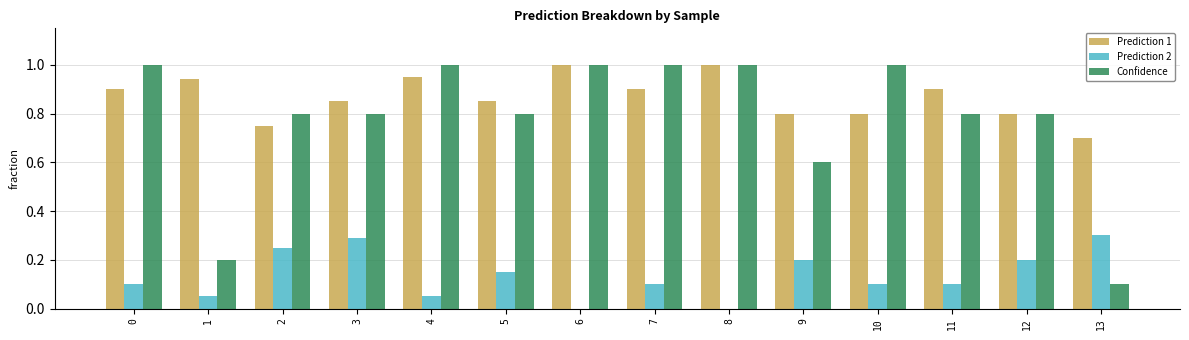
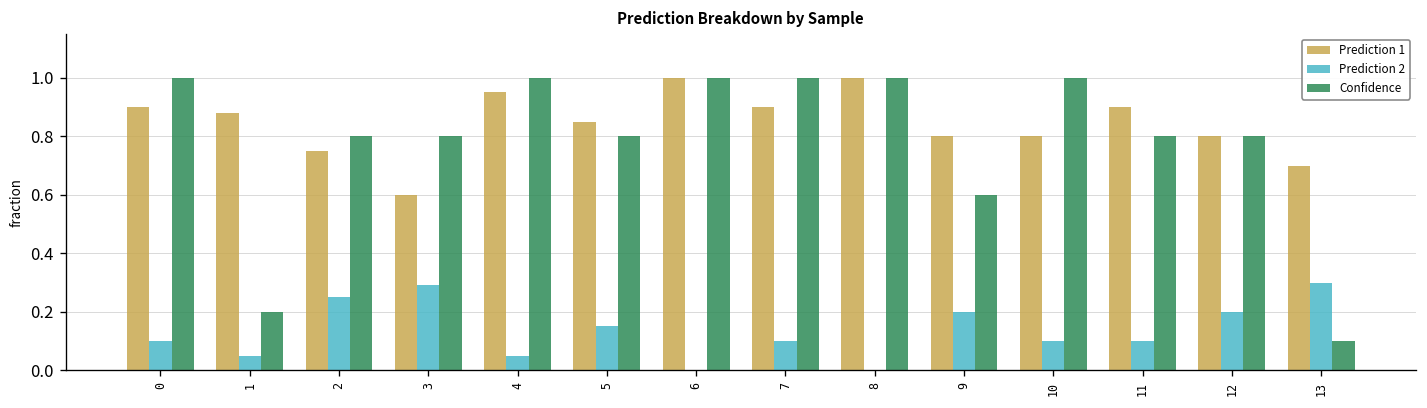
Prediction 1, 1: 0.94 -> 0.88
Prediction 1, 3: 0.85 -> 0.60
